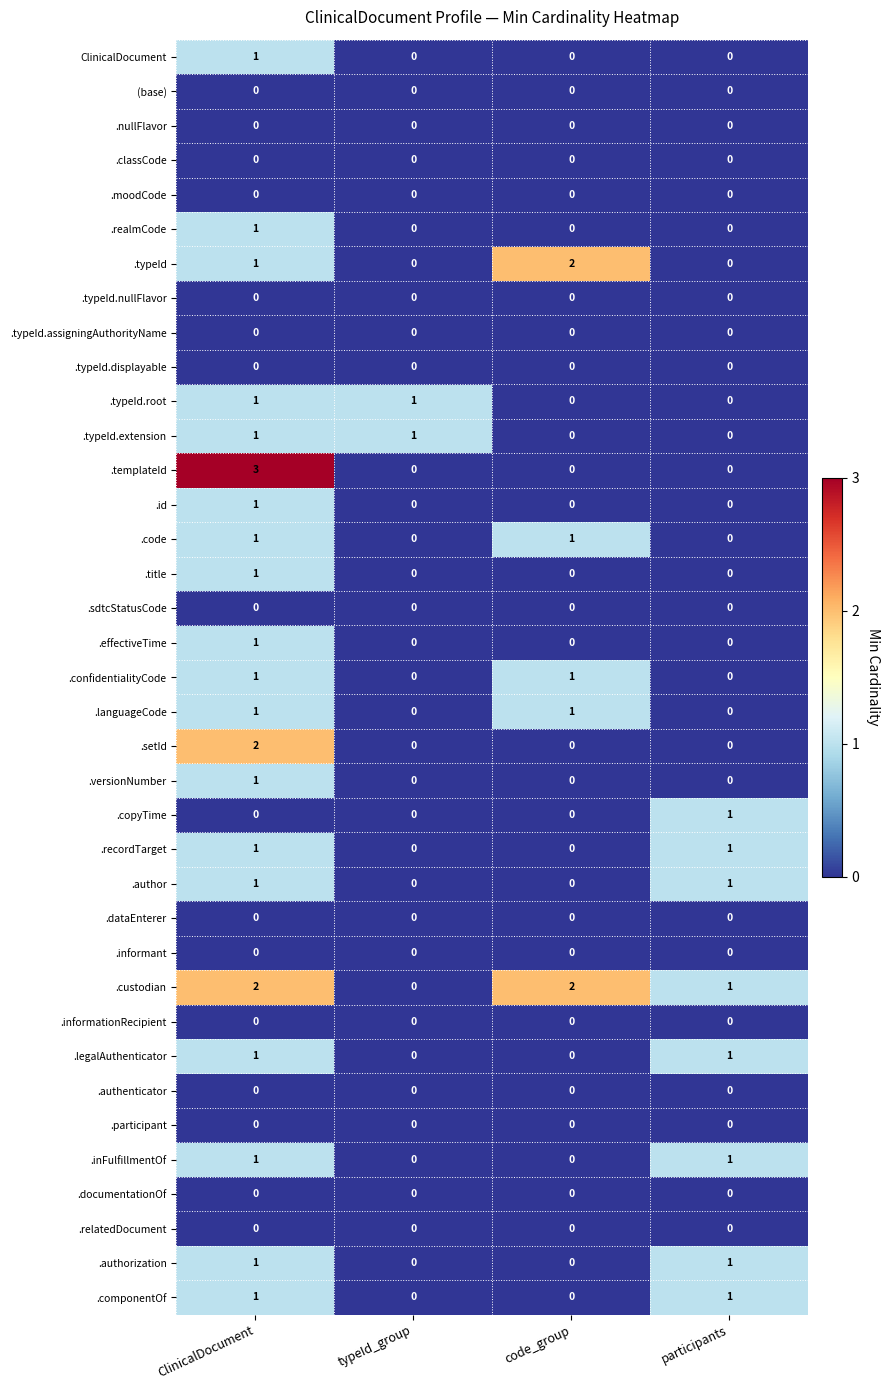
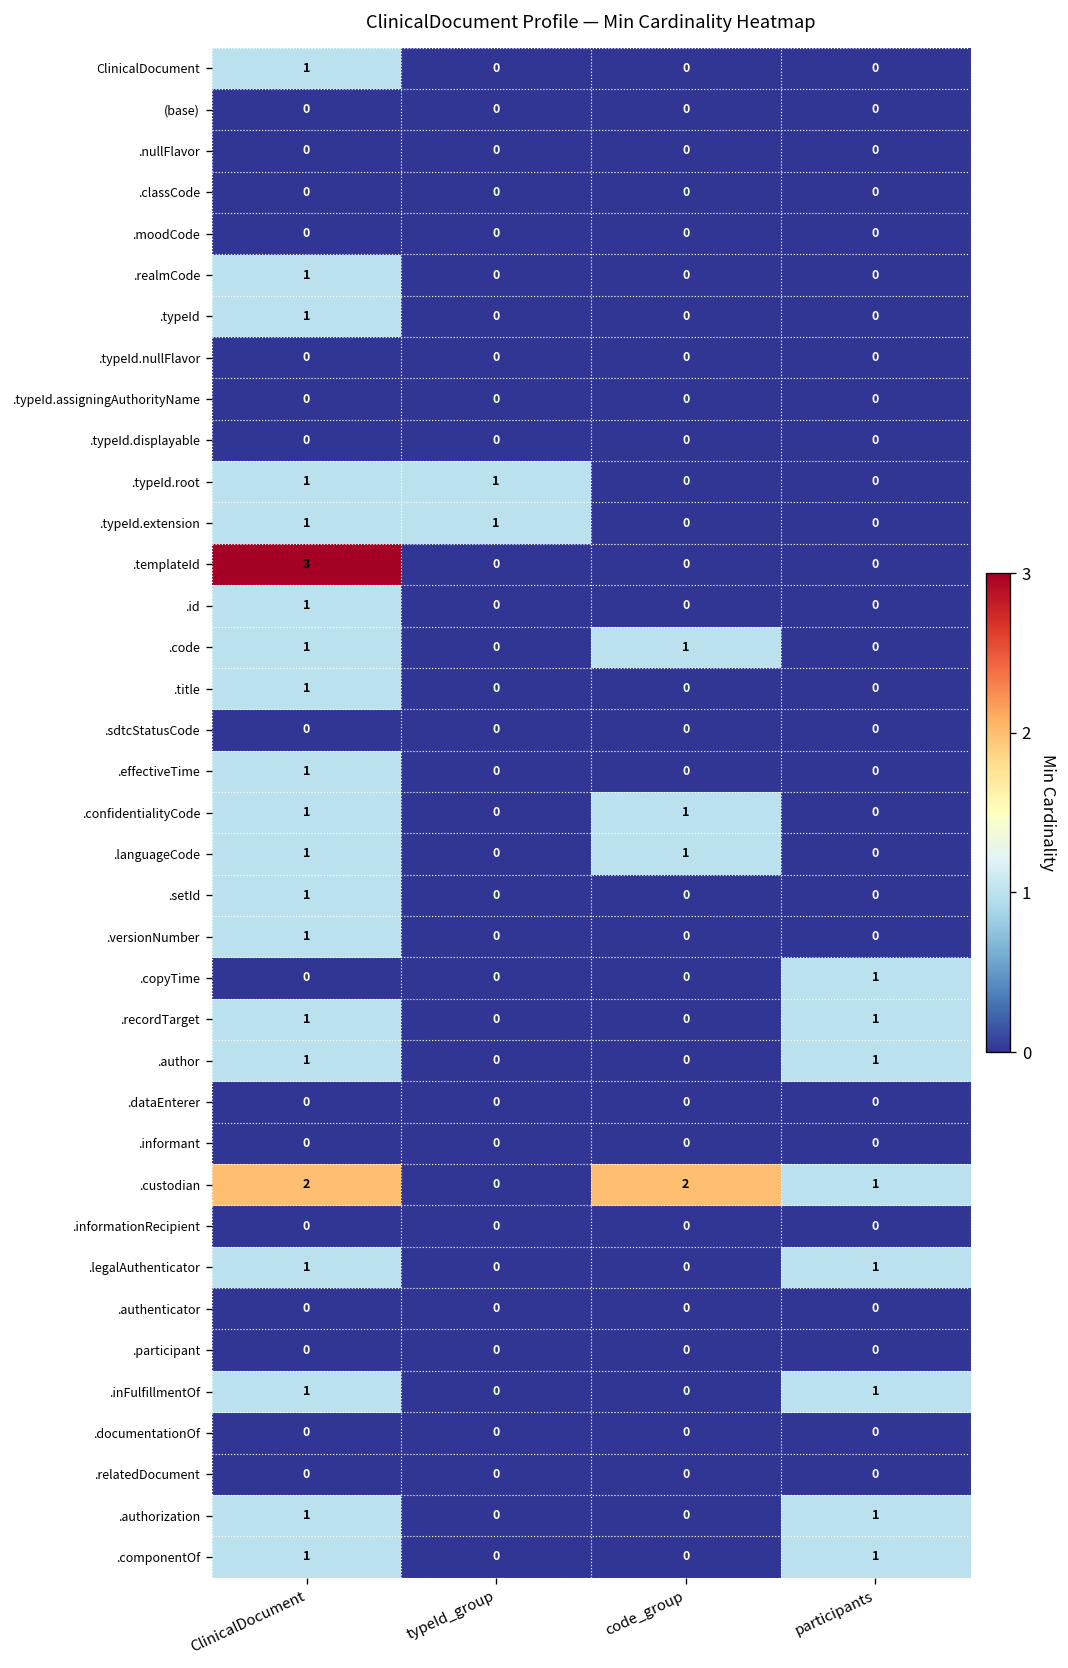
.typeId, code_group: 2 -> 0
.setId, ClinicalDocument: 2 -> 1
